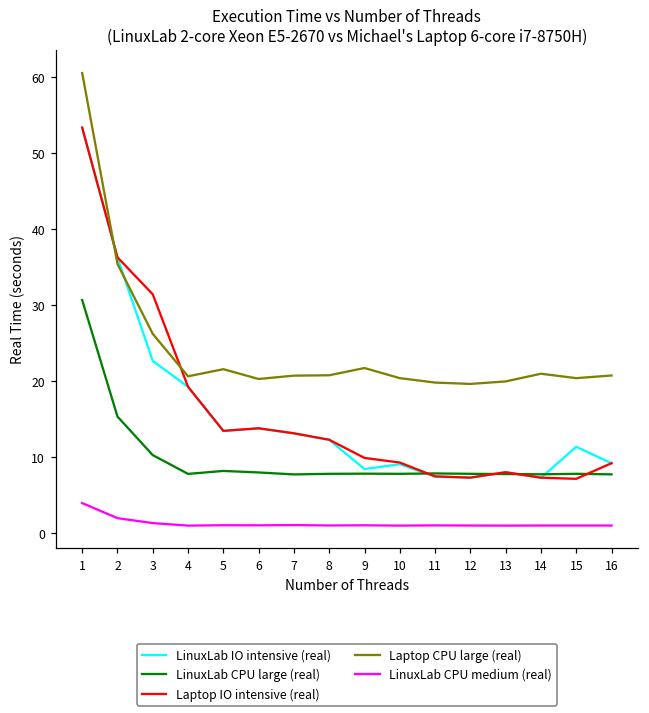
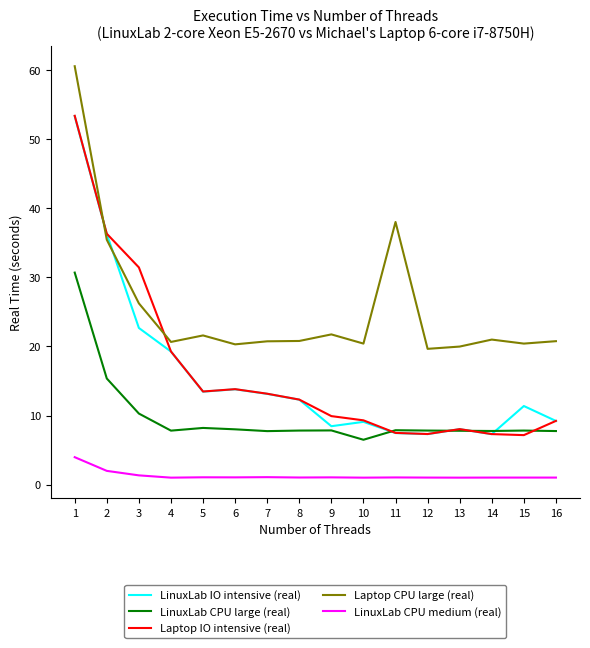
LinuxLab CPU large (real), 10: 8 -> 7
Laptop CPU large (real), 11: 20 -> 38
